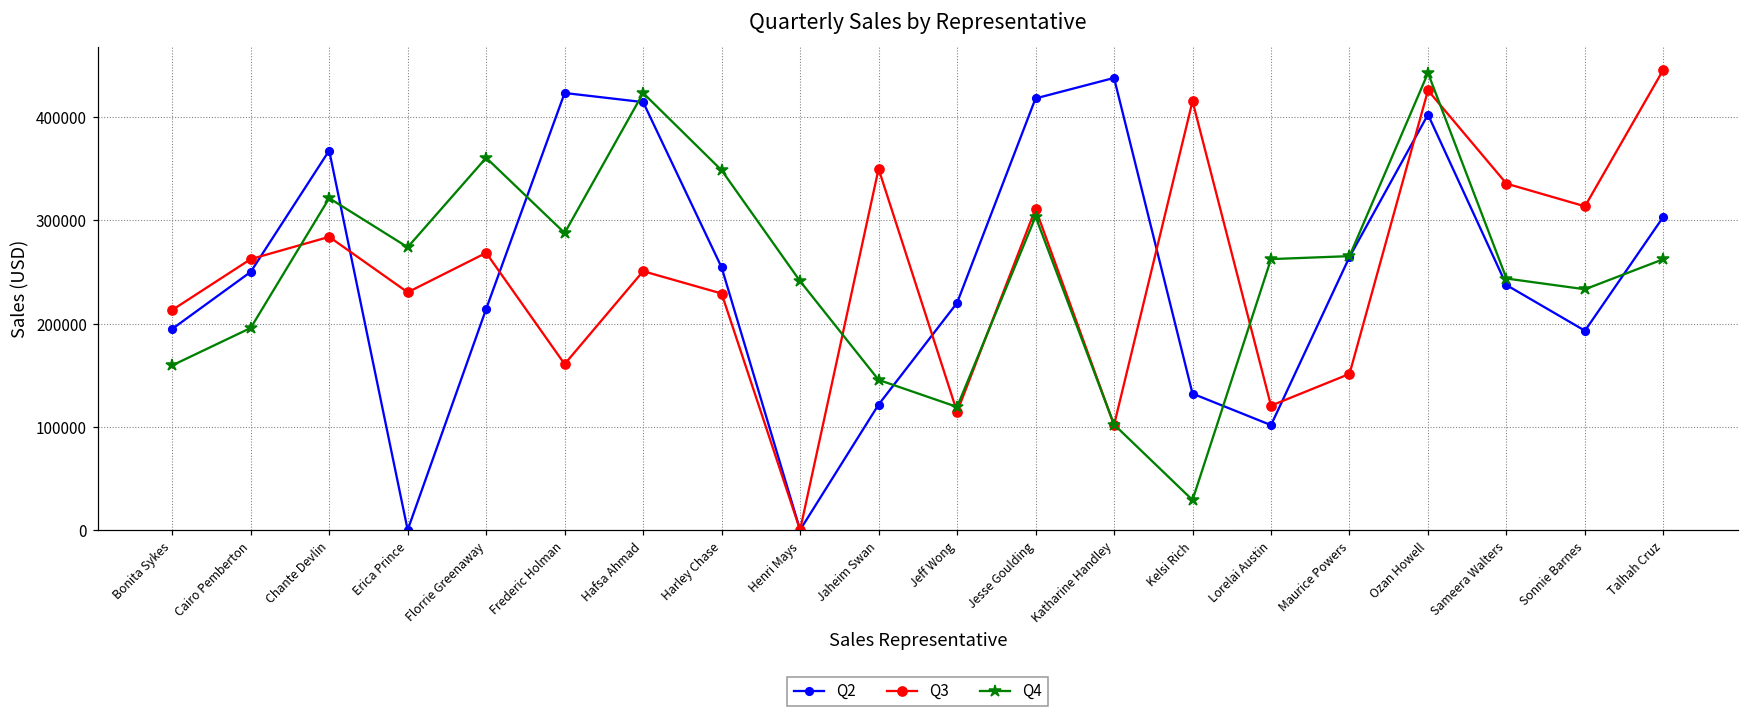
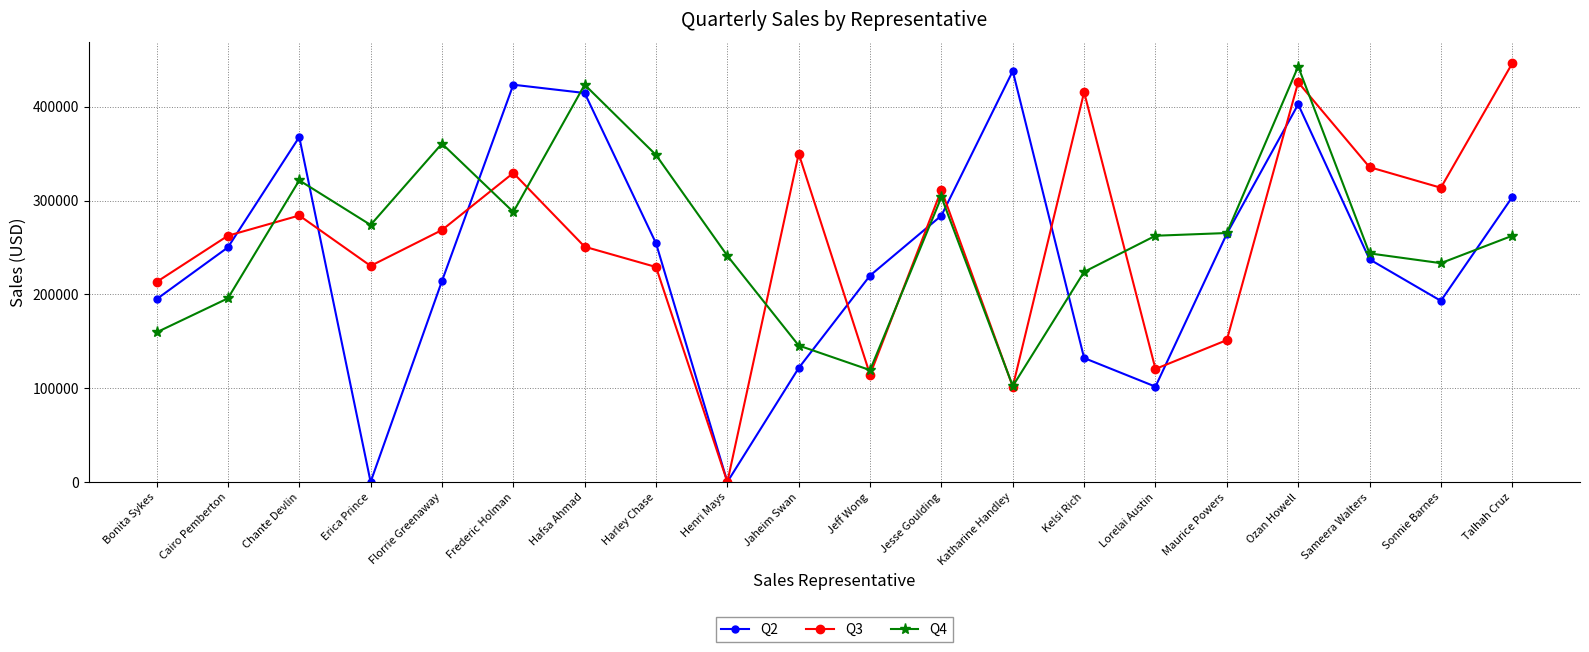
Q3, Frederic Holman: 160000 -> 330000
Q2, Jesse Goulding: 420000 -> 280000
Q4, Kelsi Rich: 30000 -> 220000
